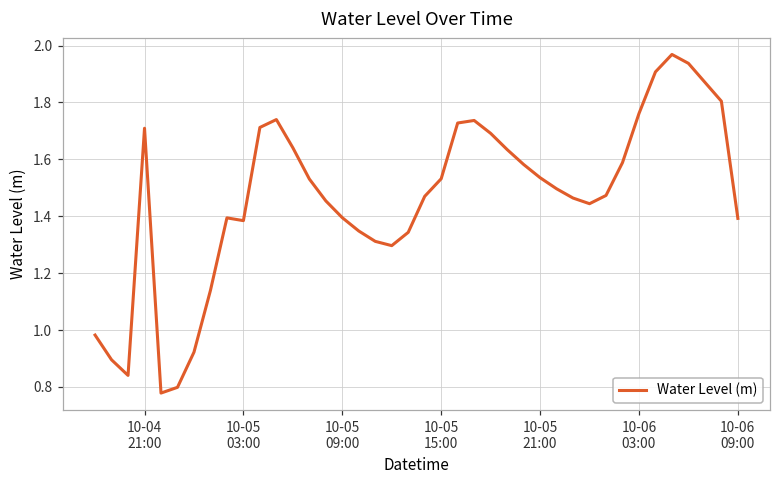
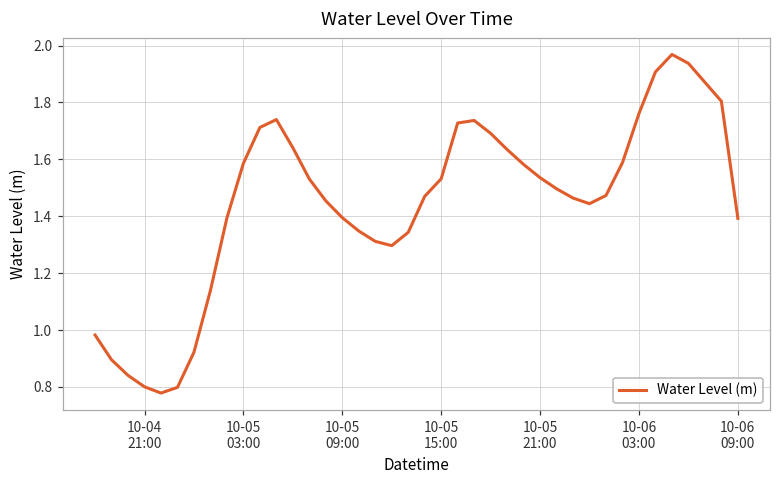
10-04 21:00: 1.71 -> 0.80
10-05 03:00: 1.38 -> 1.59
